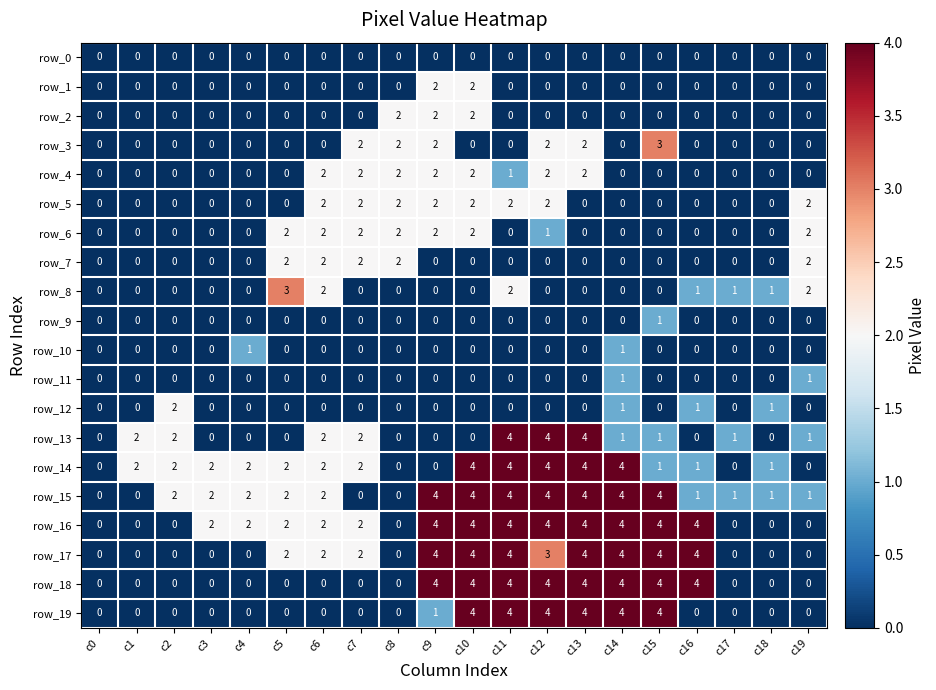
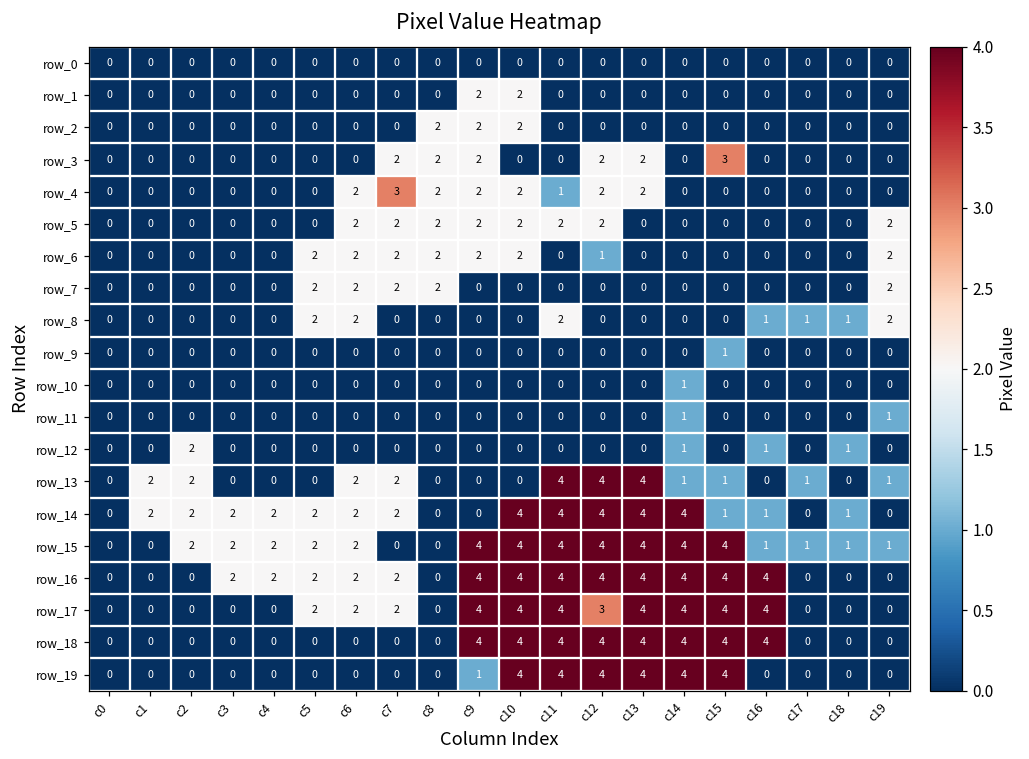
row_4, c7: 2 -> 3
row_8, c5: 3 -> 2
row_10, c4: 1 -> 0
